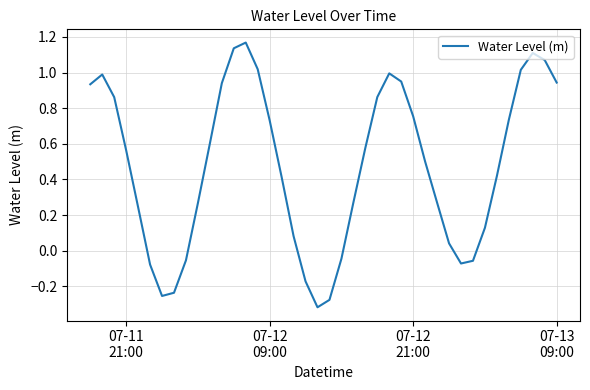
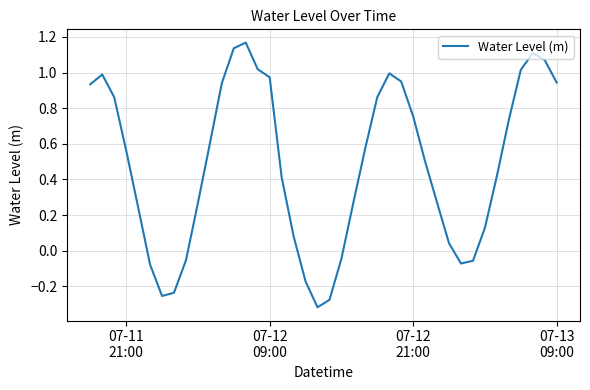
07-12 09:00: 0.73 -> 0.97
